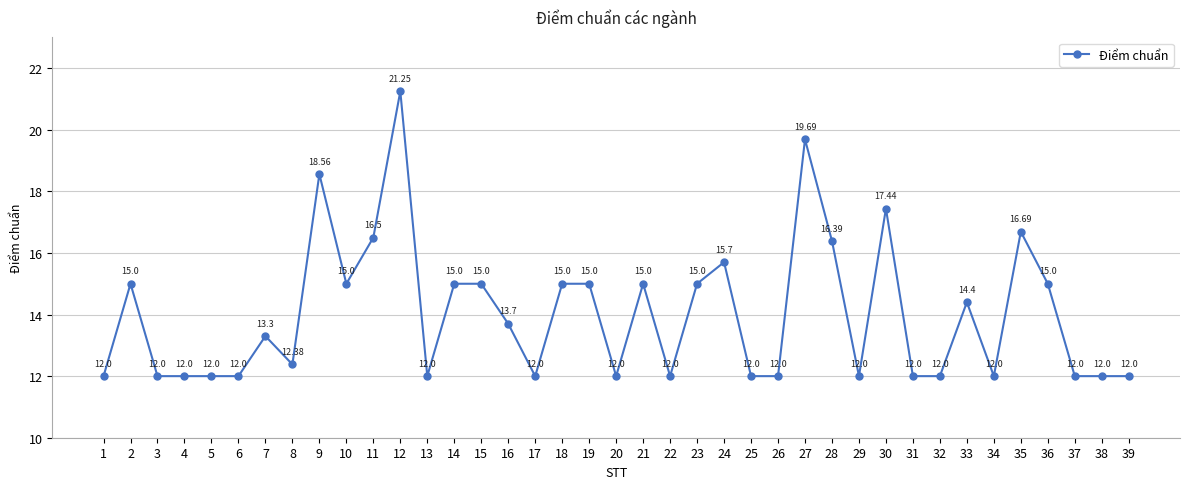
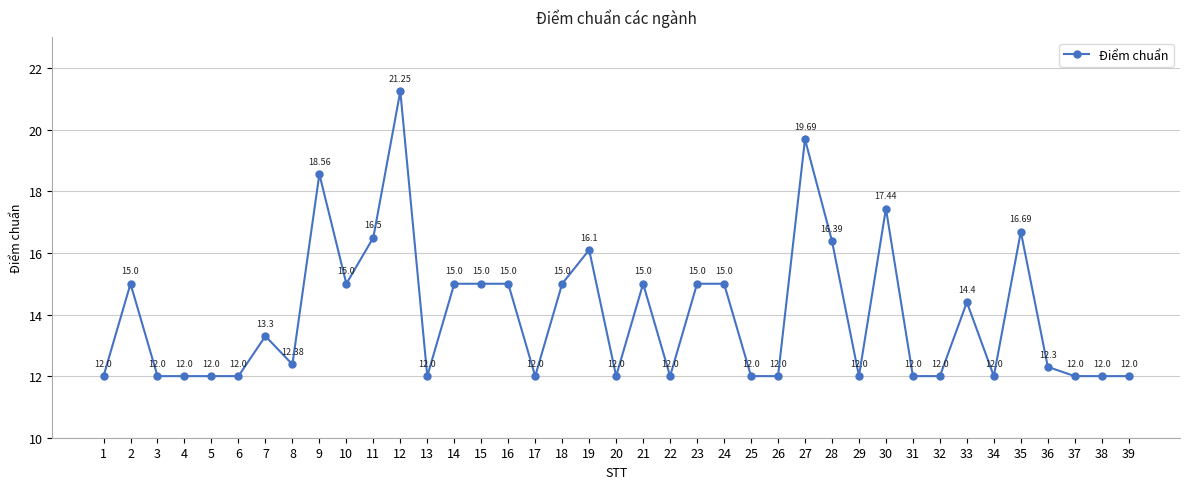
16: 13.7 -> 15.0
19: 15.0 -> 16.1
24: 15.7 -> 15.0
36: 15.0 -> 12.3
